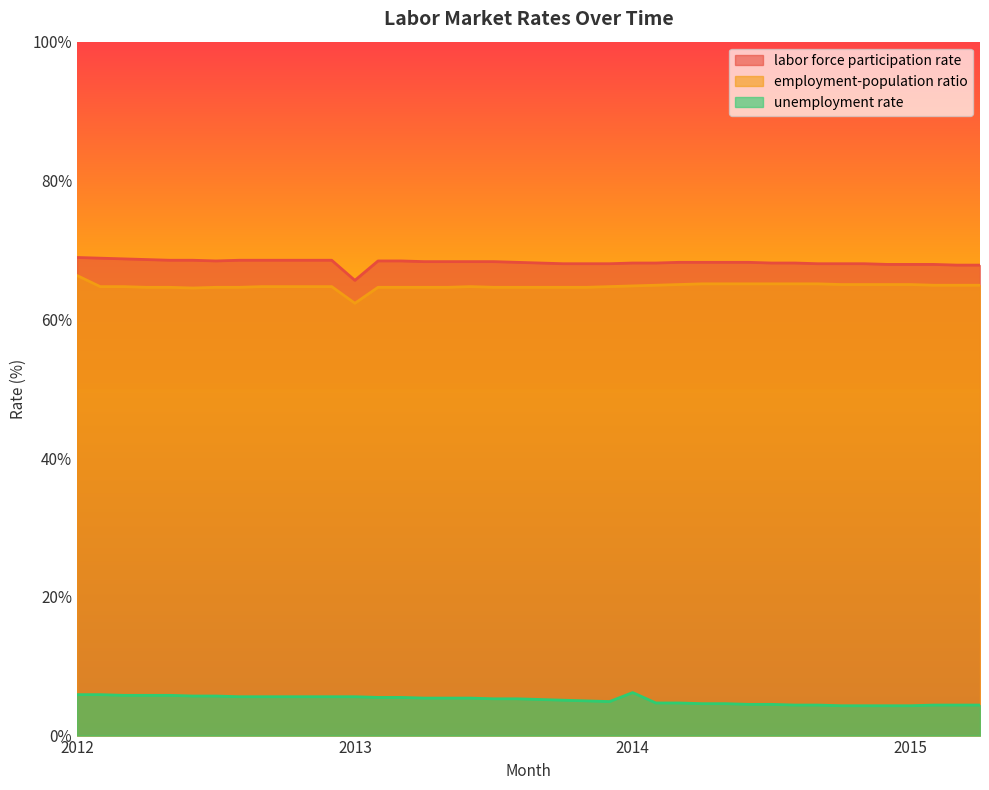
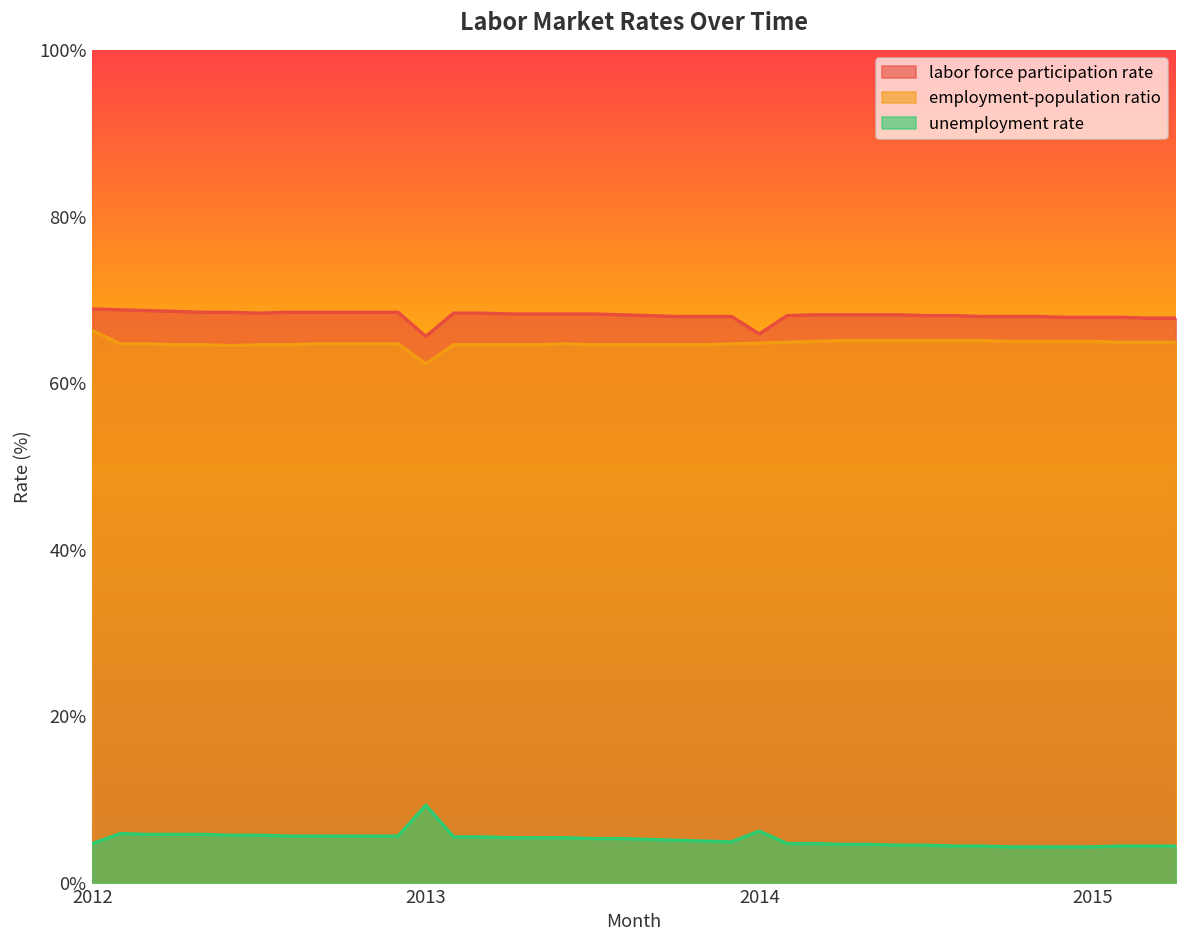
unemployment rate, 2012: 6% -> 5%
unemployment rate, 2013: 6% -> 9%
labor force participation rate, 2014: 68% -> 66%
